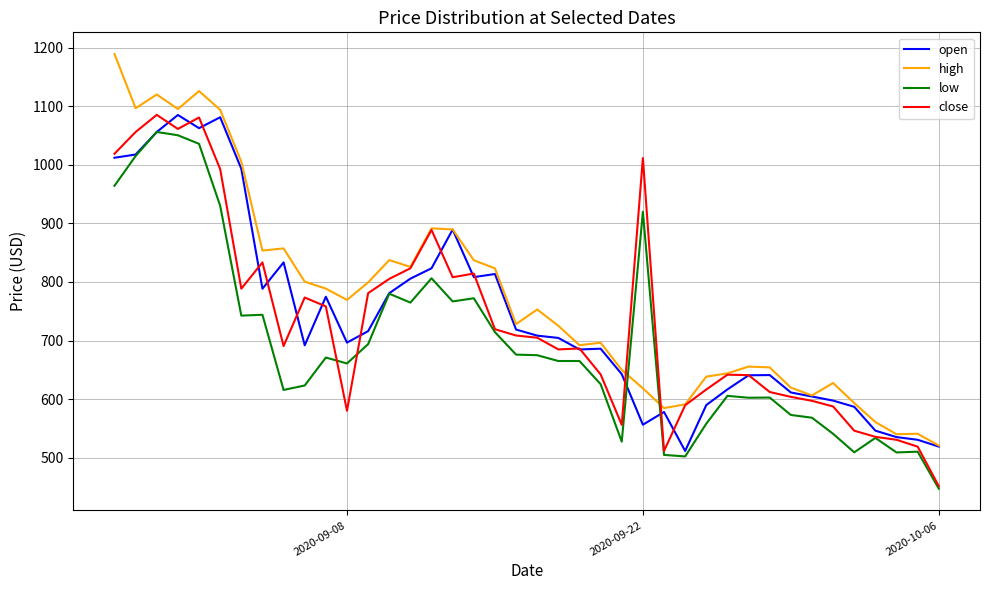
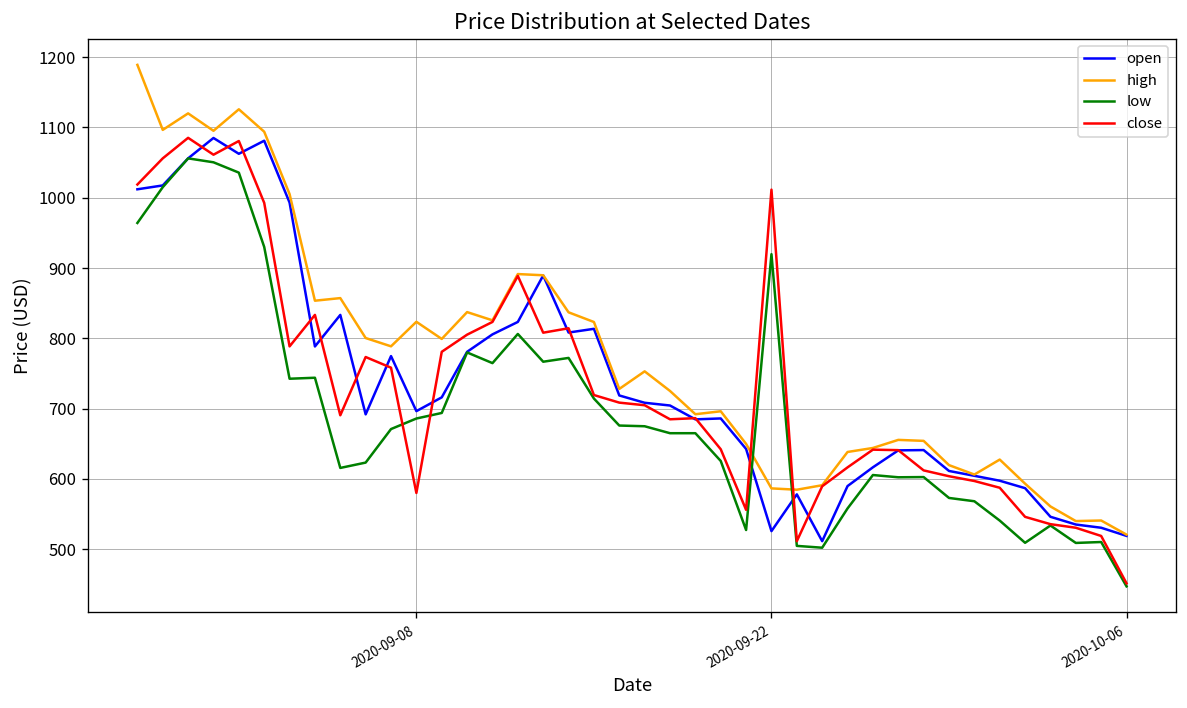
high, 2020-09-08: 770 -> 820
low, 2020-09-08: 660 -> 690
open, 2020-09-22: 560 -> 530
high, 2020-09-22: 620 -> 590
